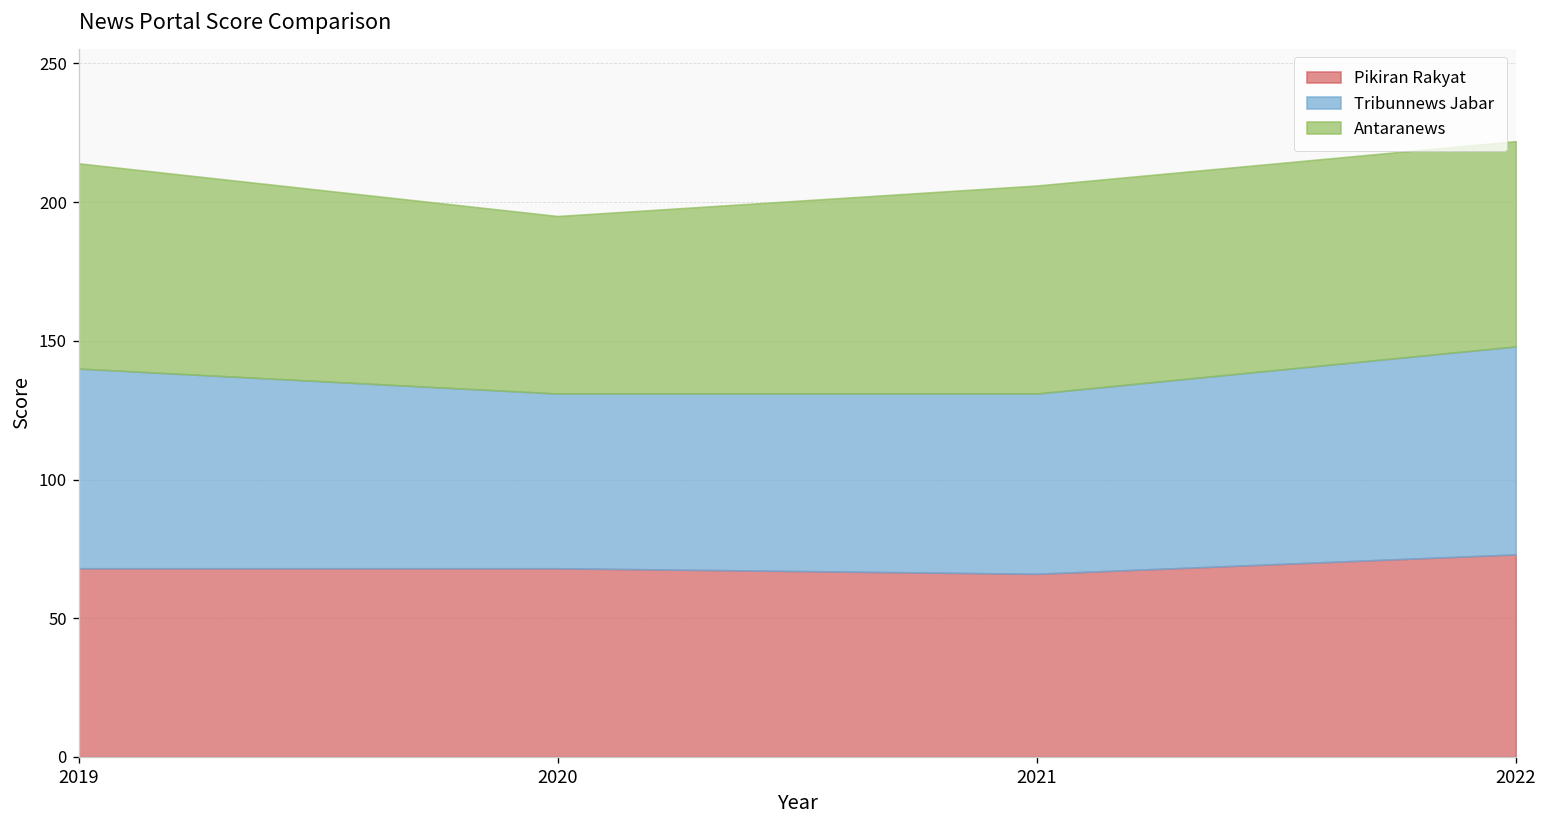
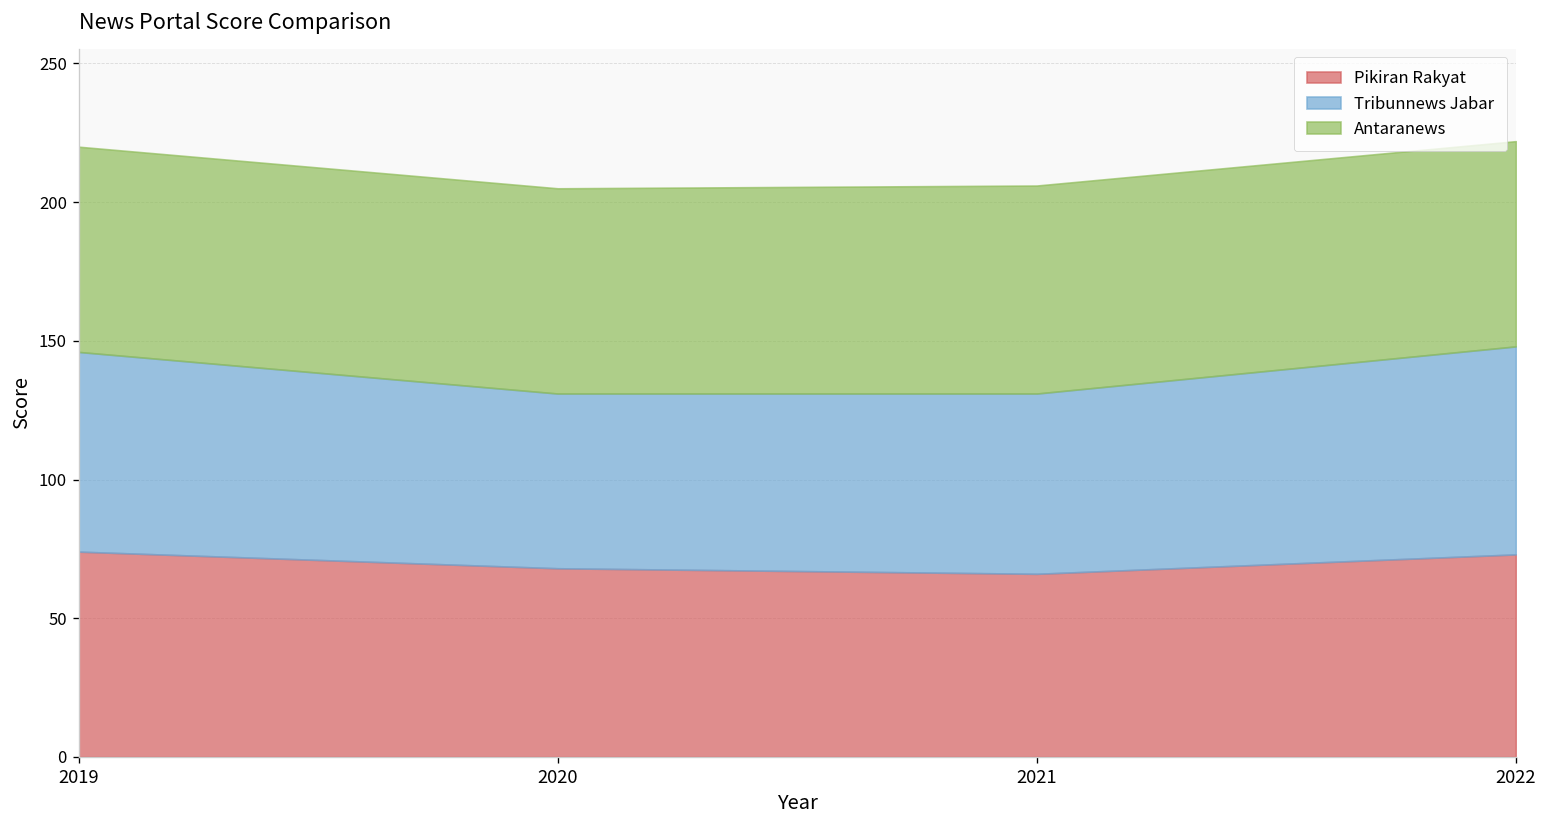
Pikiran Rakyat, 2019: 68 -> 74
Antaranews, 2020: 64 -> 74
